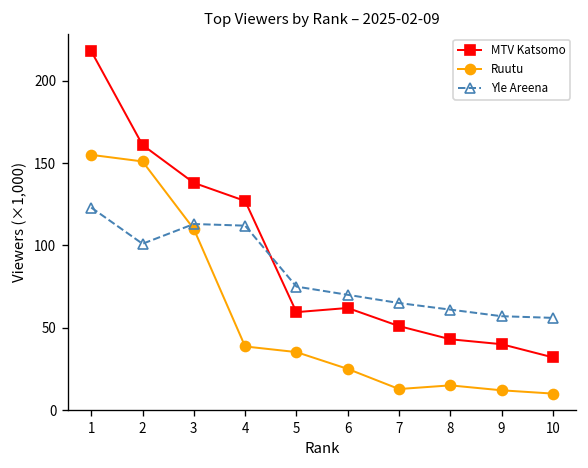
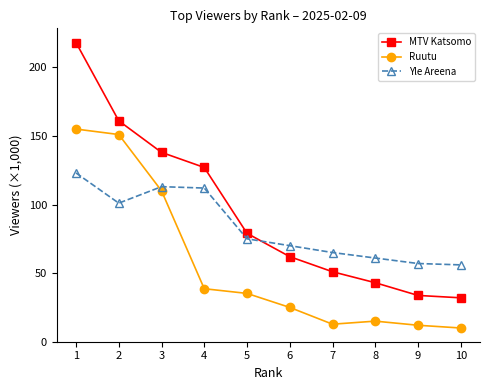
MTV Katsomo, 5: 59 -> 79
MTV Katsomo, 9: 40 -> 34
